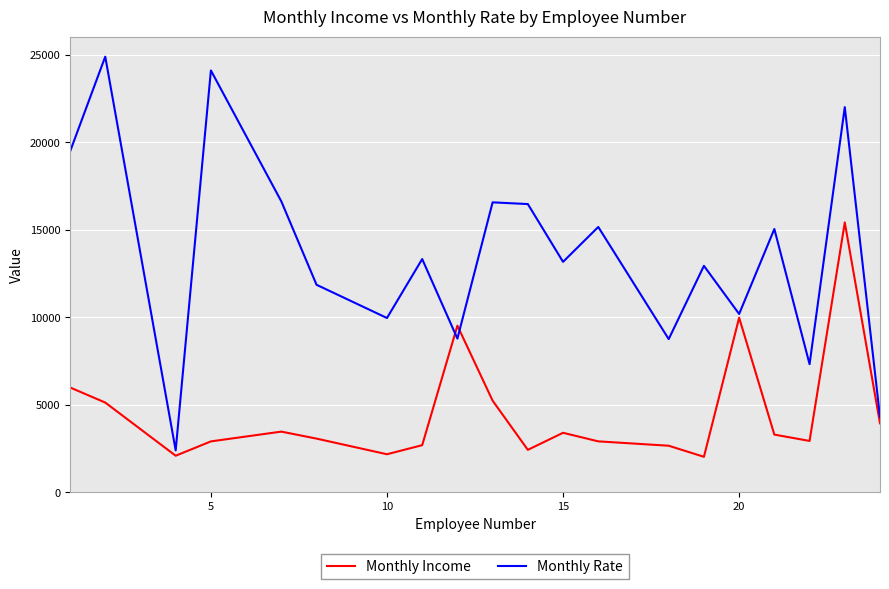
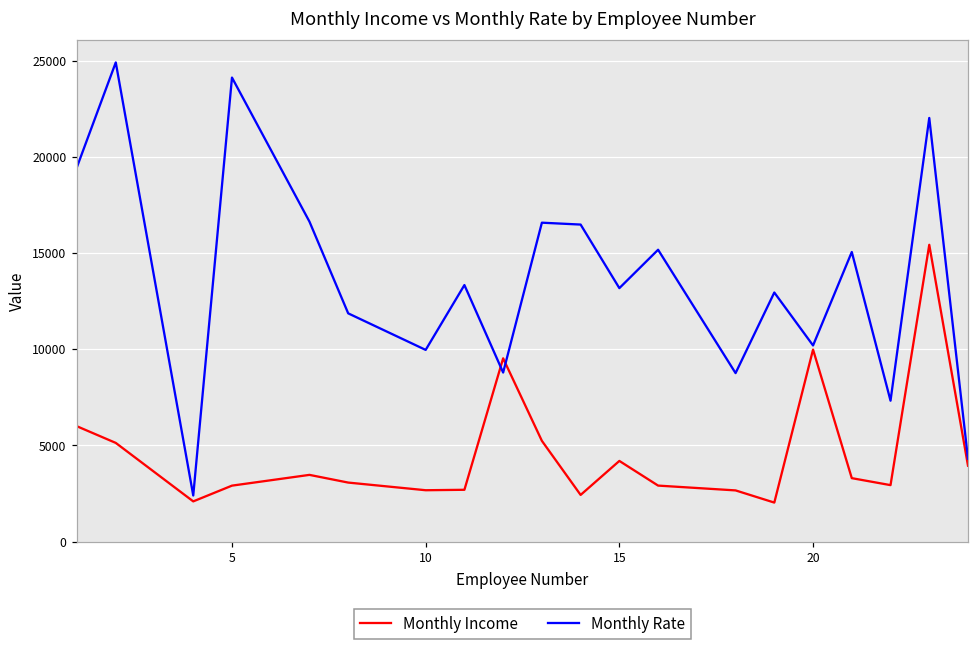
Monthly Income, 10: 2200 -> 2700
Monthly Income, 15: 3400 -> 4200
